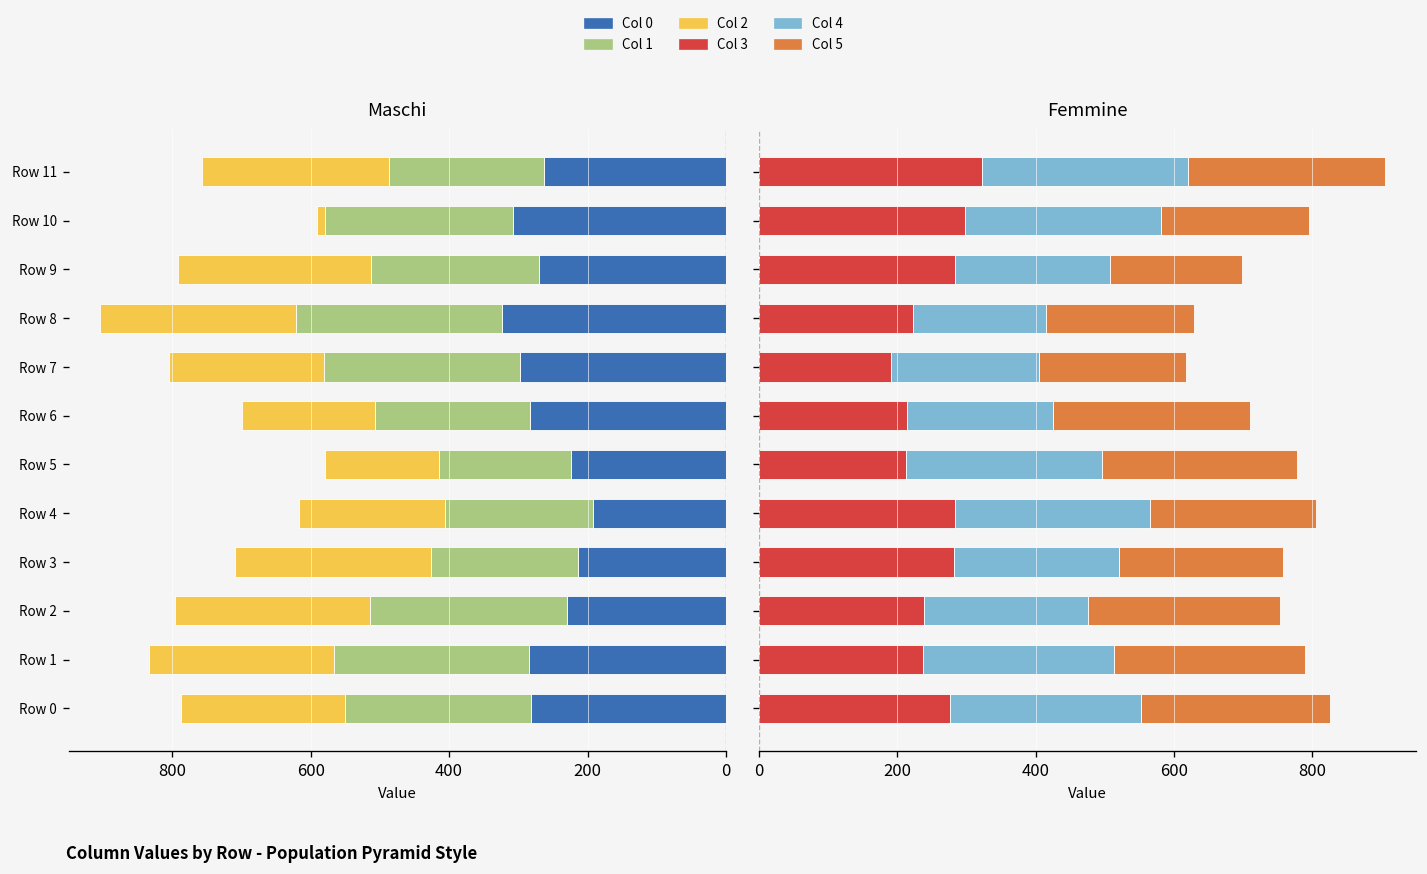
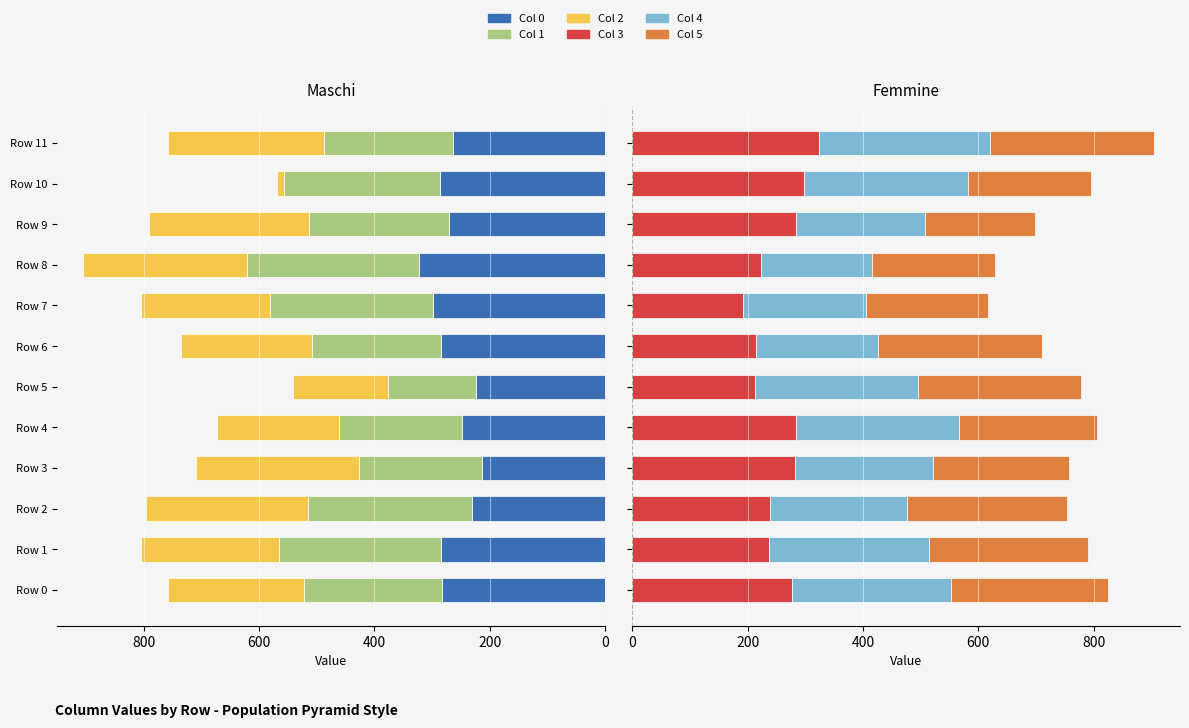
Maschi, Col 0, Row 10: 310 -> 290
Maschi, Col 2, Row 6: 190 -> 230
Maschi, Col 1, Row 5: 190 -> 150
Maschi, Col 0, Row 4: 190 -> 250
Maschi, Col 2, Row 1: 270 -> 240
Maschi, Col 1, Row 0: 270 -> 240
